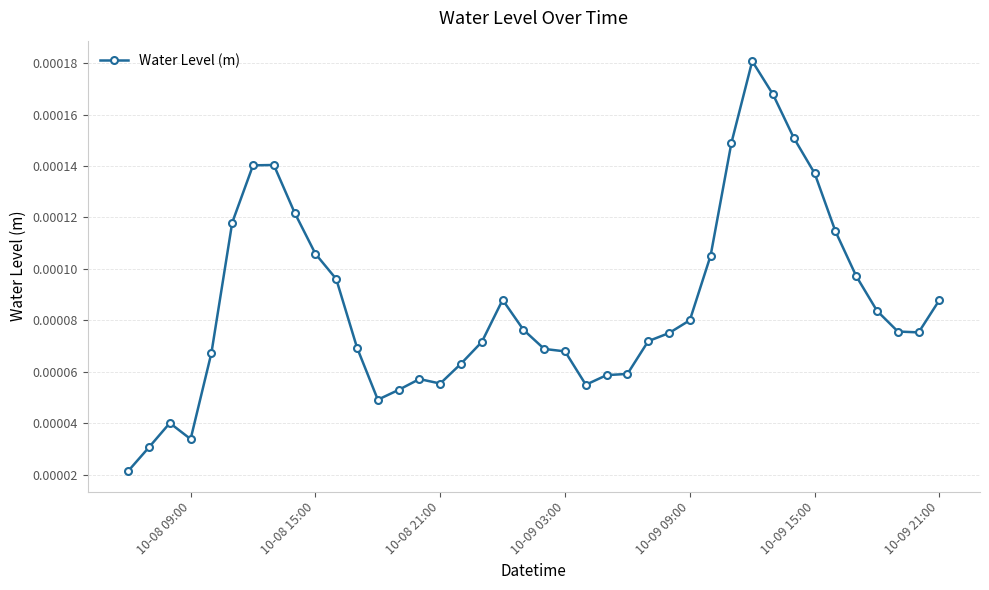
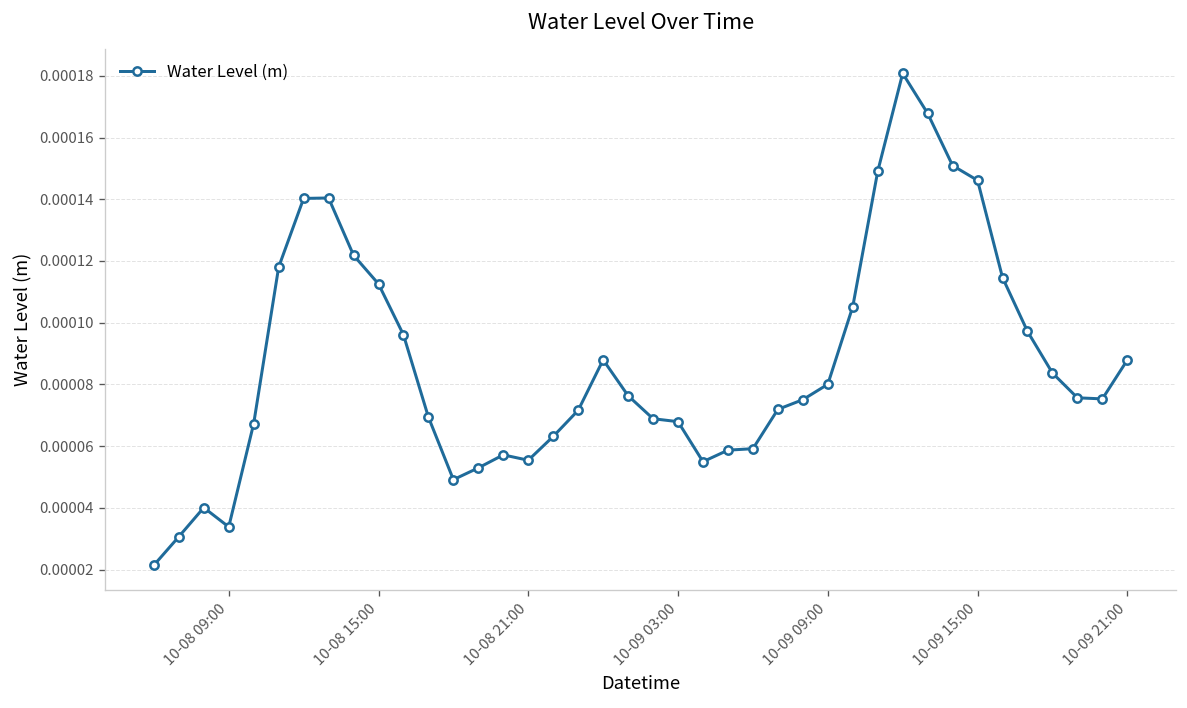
10-08 15:00: 0.000106 -> 0.000113
10-09 15:00: 0.000137 -> 0.000146
